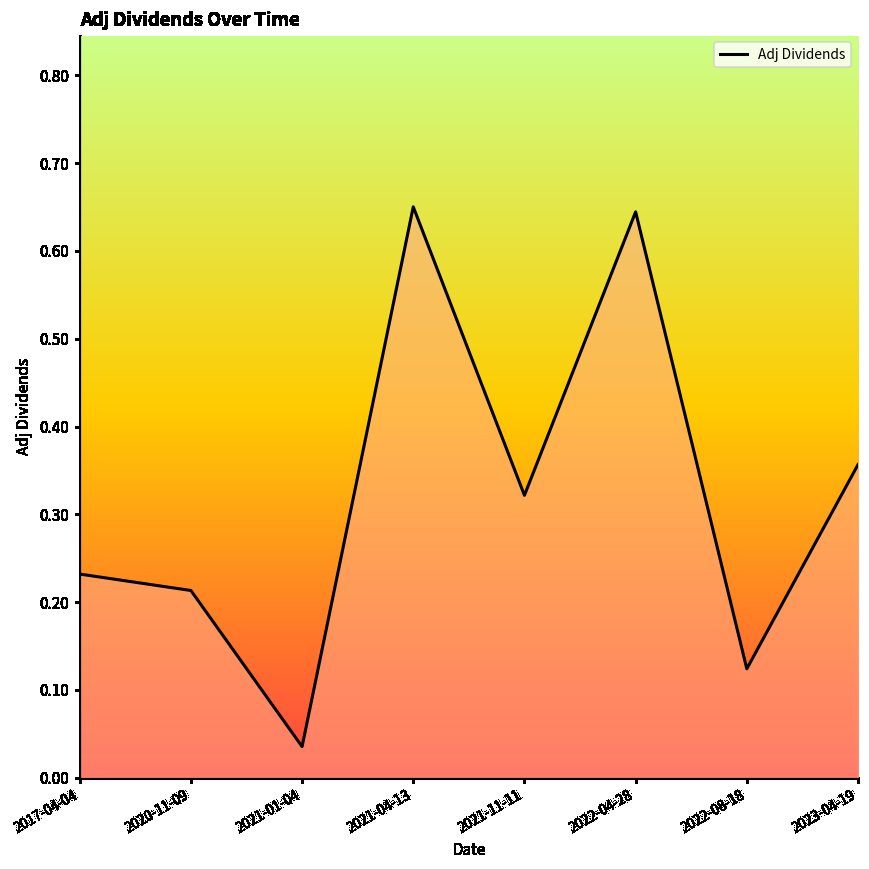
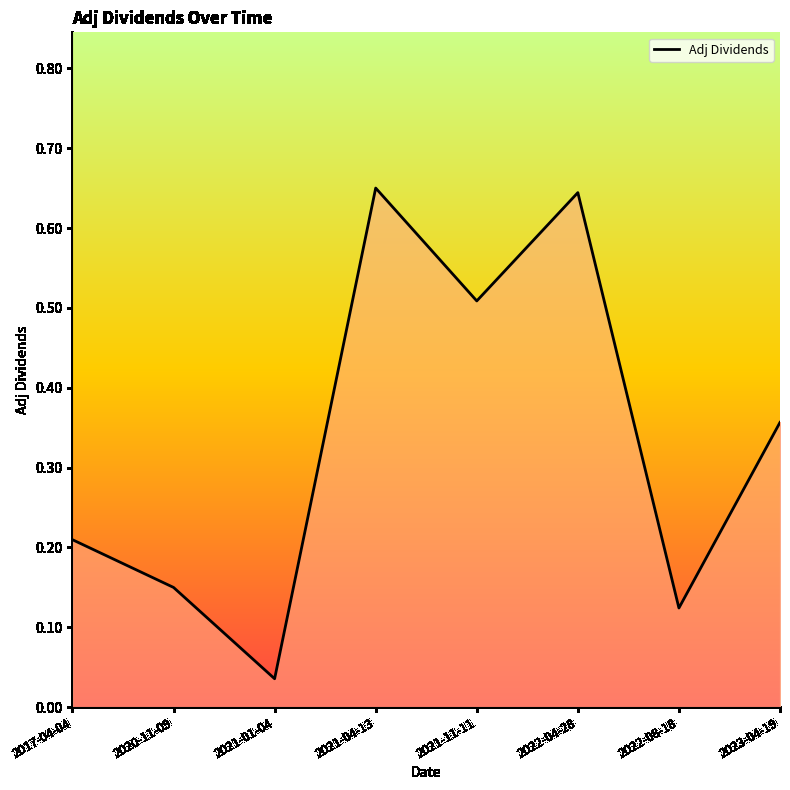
2017-04-04: 0.23 -> 0.21
2020-11-09: 0.21 -> 0.15
2021-11-11: 0.32 -> 0.51
